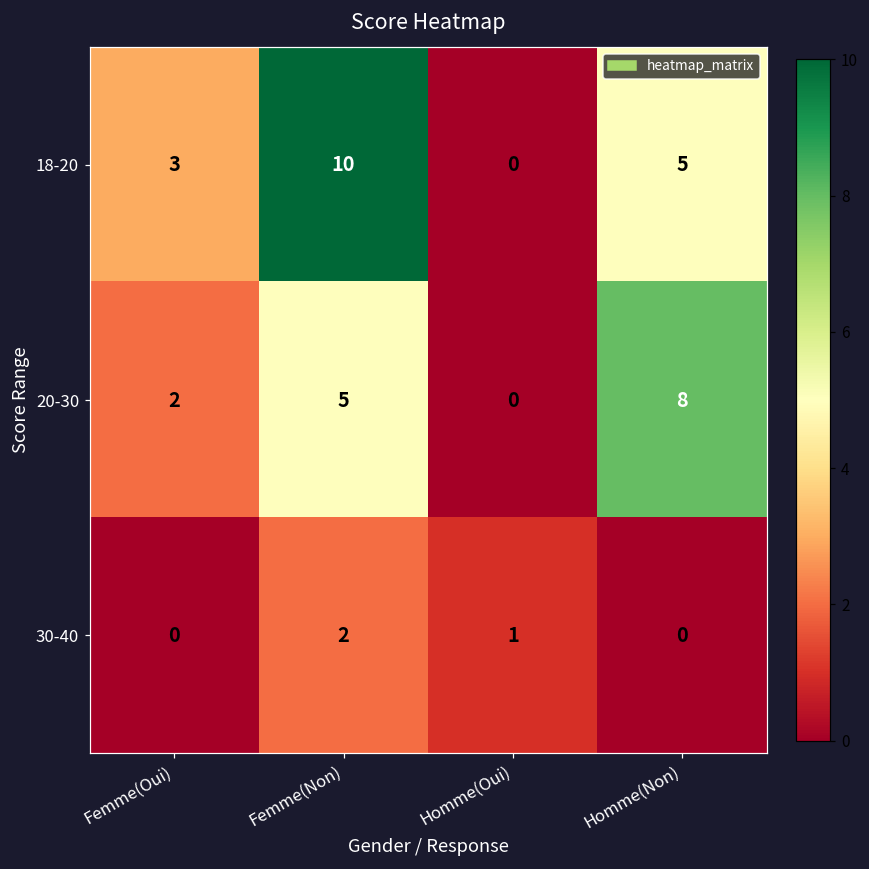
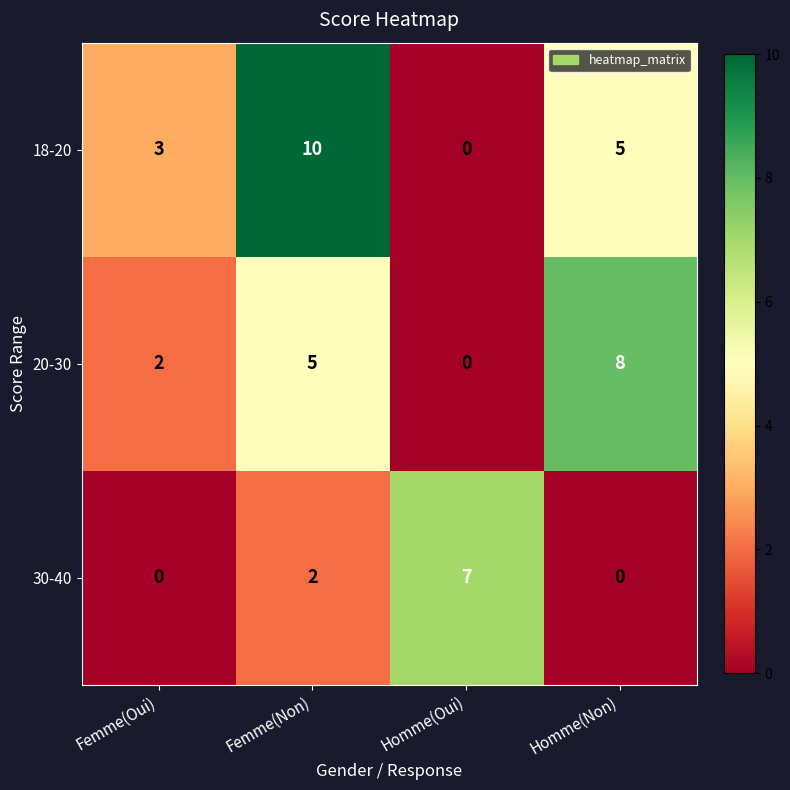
30-40, Homme(Oui): 1 -> 7
